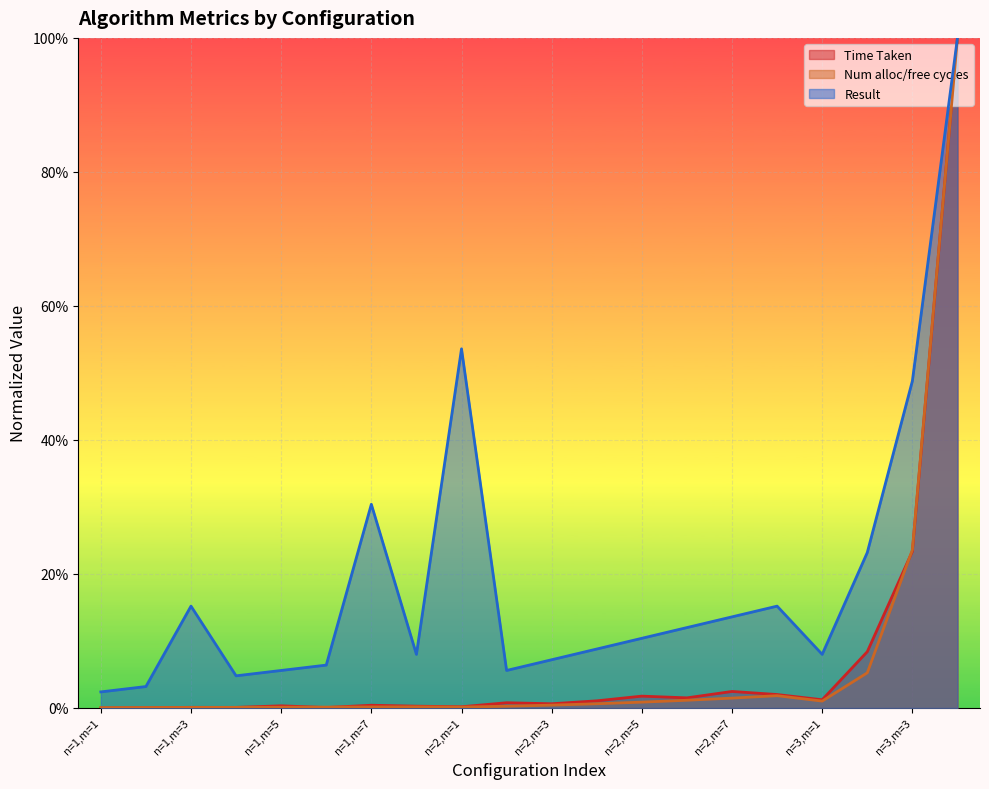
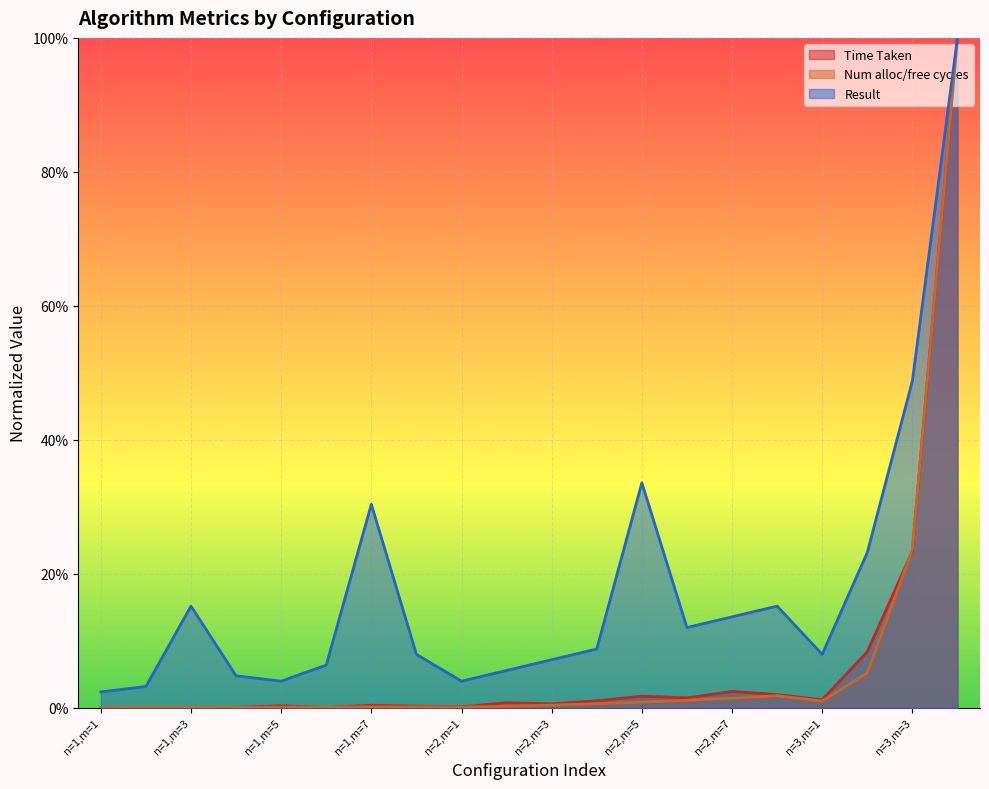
Result, n=1,m=5: 6% -> 4%
Result, n=2,m=1: 54% -> 4%
Result, n=2,m=5: 10% -> 34%
